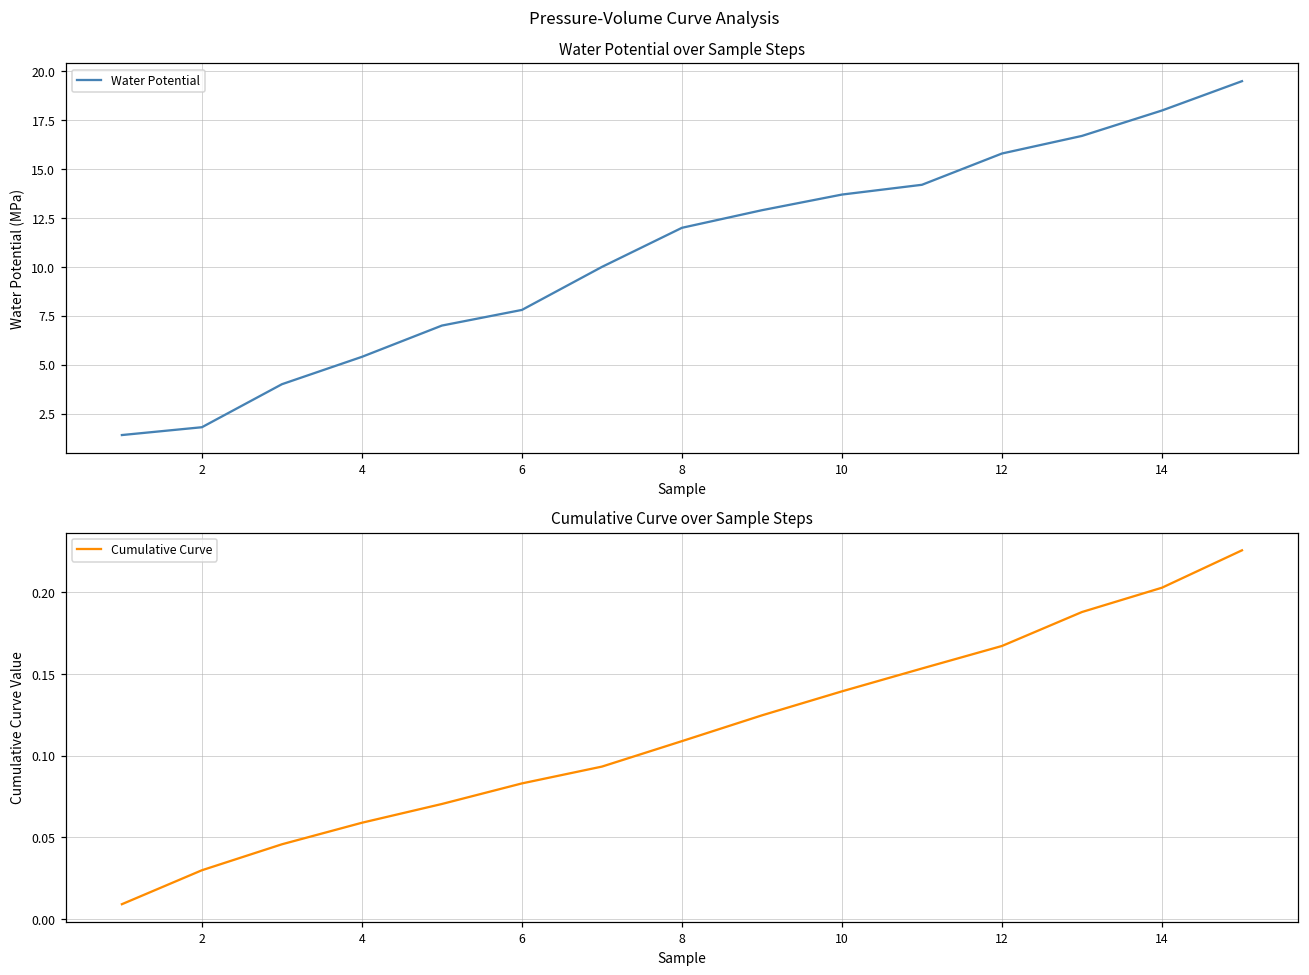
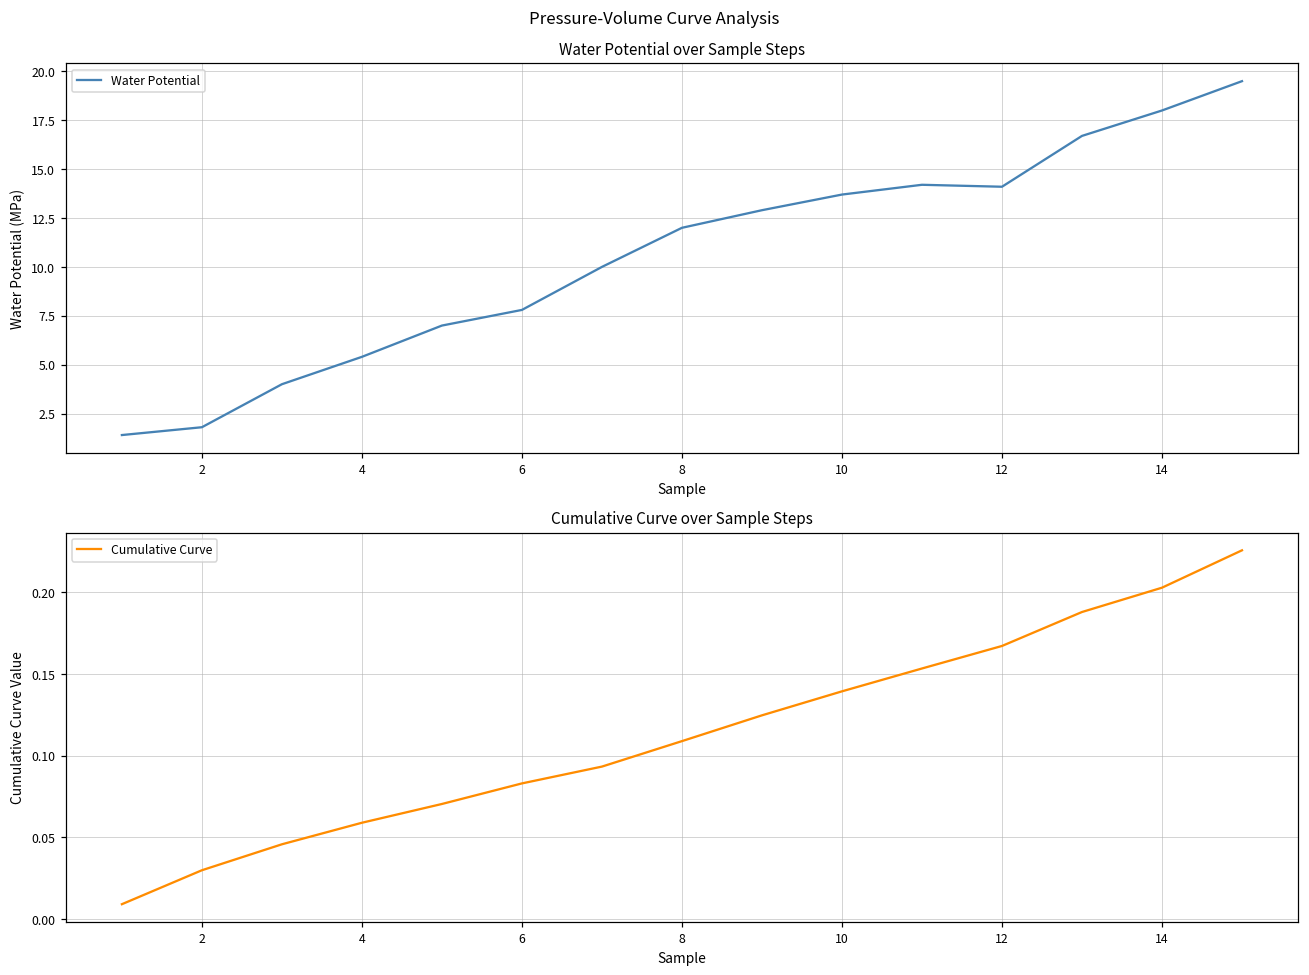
Water Potential over Sample Steps, 12: 15.8 -> 14.1
